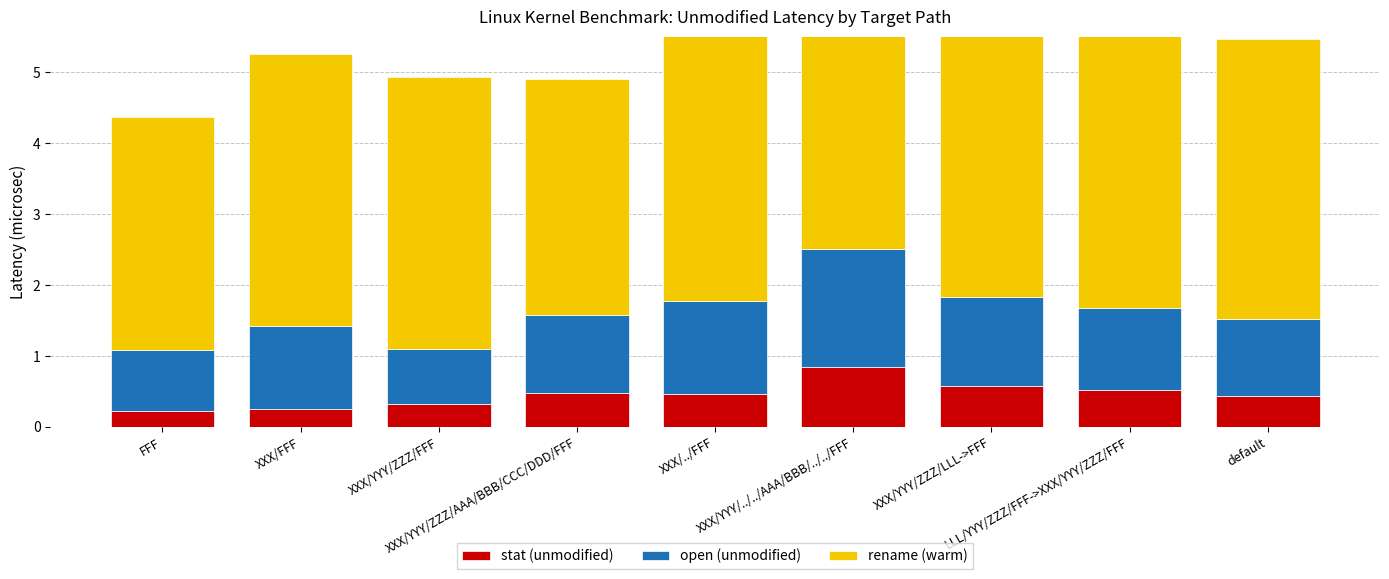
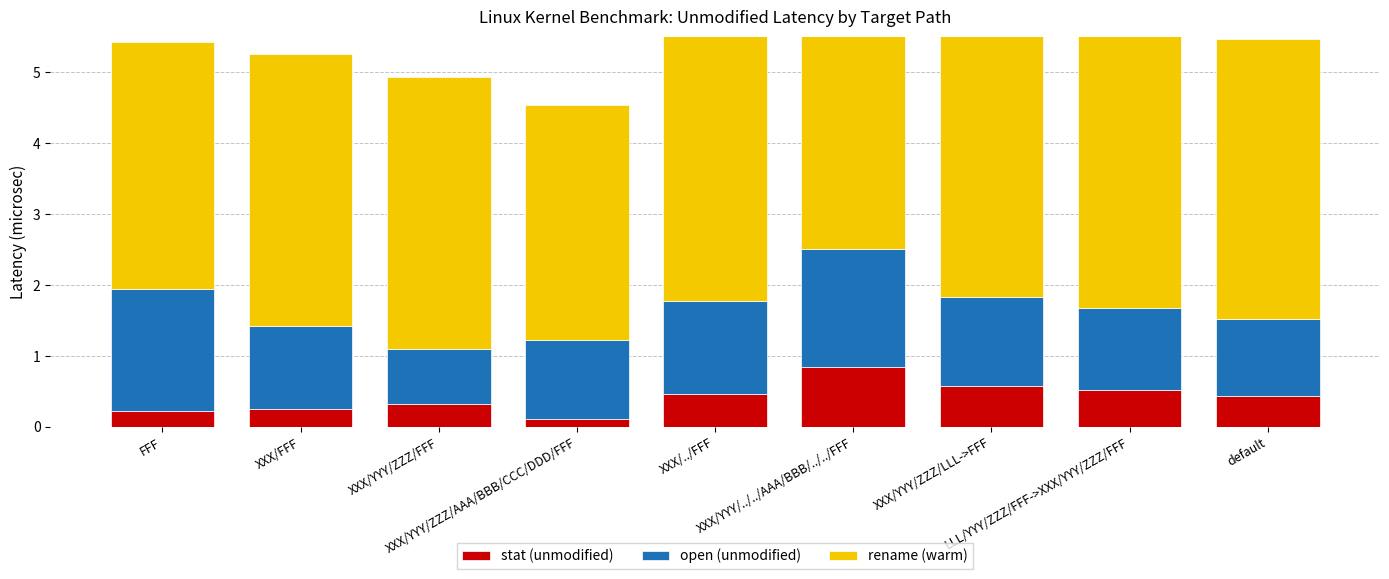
open (unmodified), FFF: 0.9 -> 1.7
rename (warm), FFF: 3.3 -> 3.5
stat (unmodified), XXX/YYY/ZZZ/AAA/BBB/CCC/DDD/FFF: 0.5 -> 0.1
